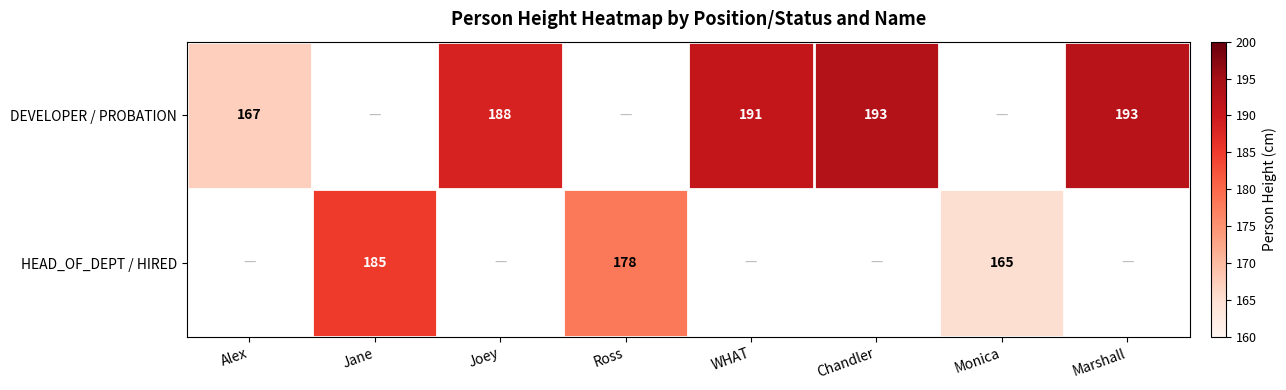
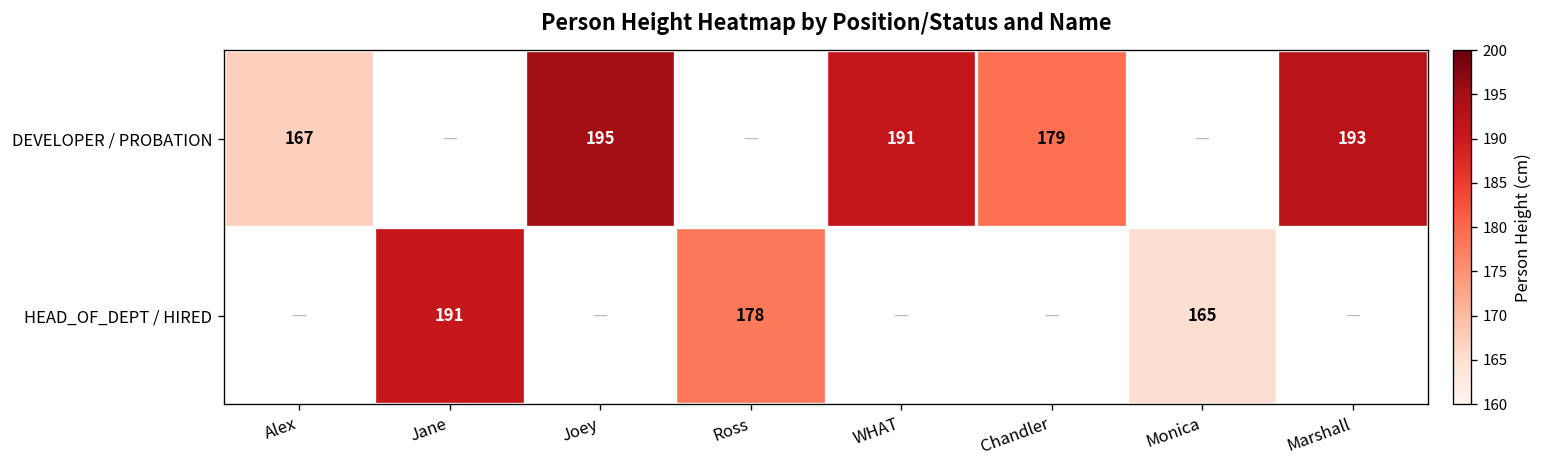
DEVELOPER / PROBATION, Joey: 188 -> 195
DEVELOPER / PROBATION, Chandler: 193 -> 179
HEAD_OF_DEPT / HIRED, Jane: 185 -> 191
